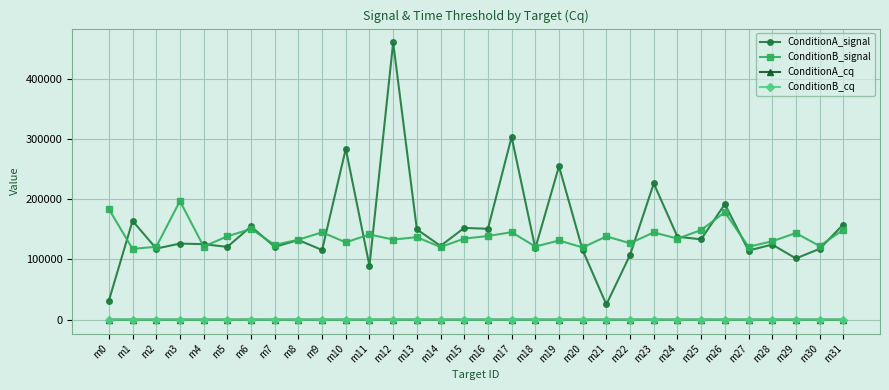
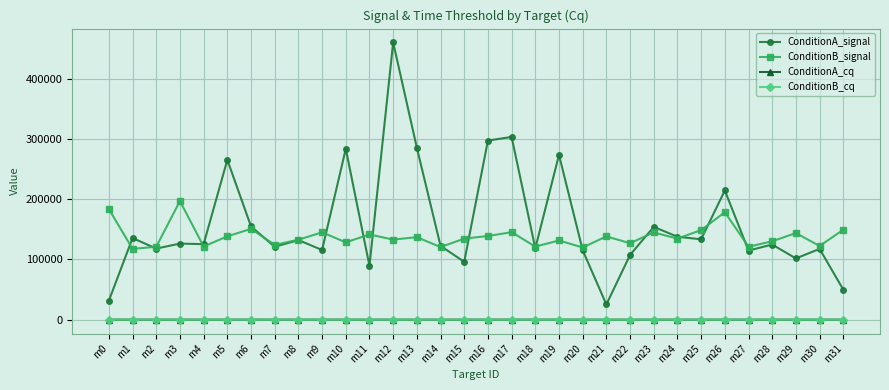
ConditionA_signal, m1: 160000 -> 140000
ConditionA_signal, m5: 120000 -> 270000
ConditionA_signal, m13: 150000 -> 290000
ConditionA_signal, m15: 150000 -> 100000
ConditionA_signal, m16: 150000 -> 300000
ConditionA_signal, m19: 250000 -> 270000
ConditionA_signal, m23: 230000 -> 150000
ConditionA_signal, m26: 190000 -> 210000
ConditionA_signal, m31: 160000 -> 50000
